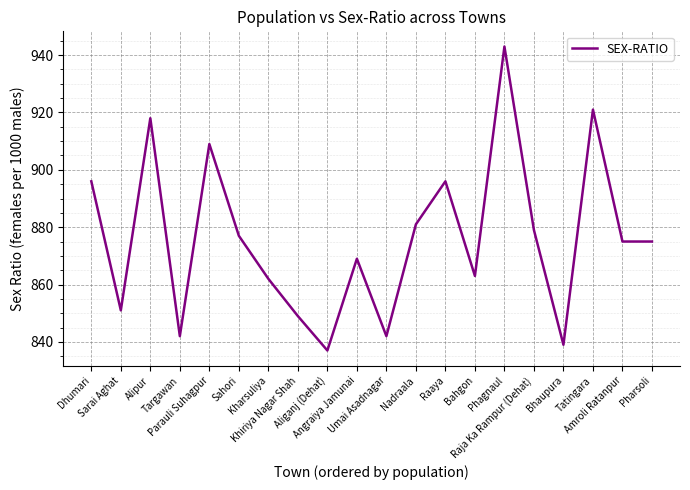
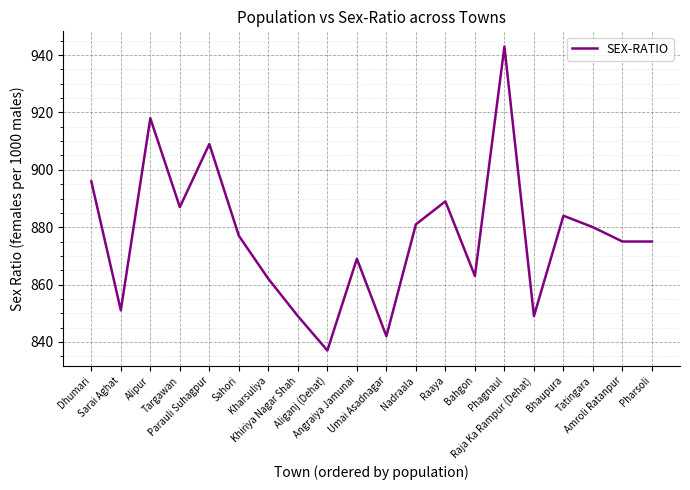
Targawan: 842 -> 887
Raaya: 896 -> 889
Raja Ka Rampur (Dehat): 879 -> 849
Bhaupura: 839 -> 884
Tatingara: 921 -> 880
